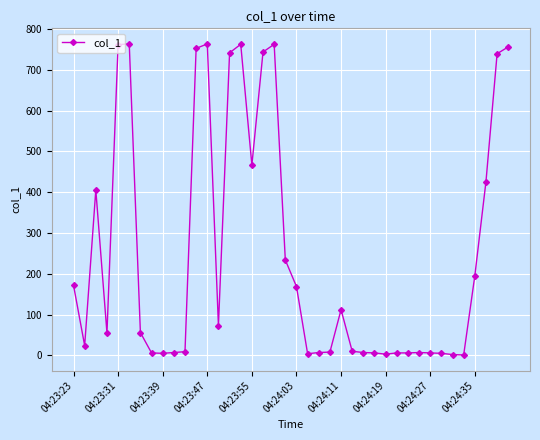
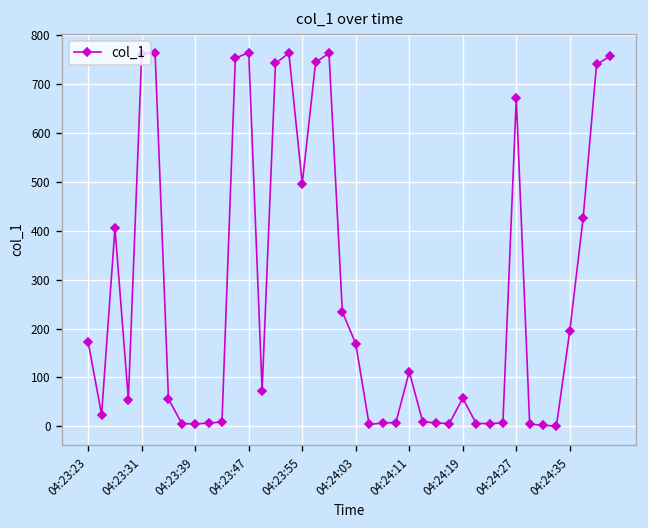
04:23:55: 470 -> 500
04:24:19: 0 -> 60
04:24:27: 10 -> 670
